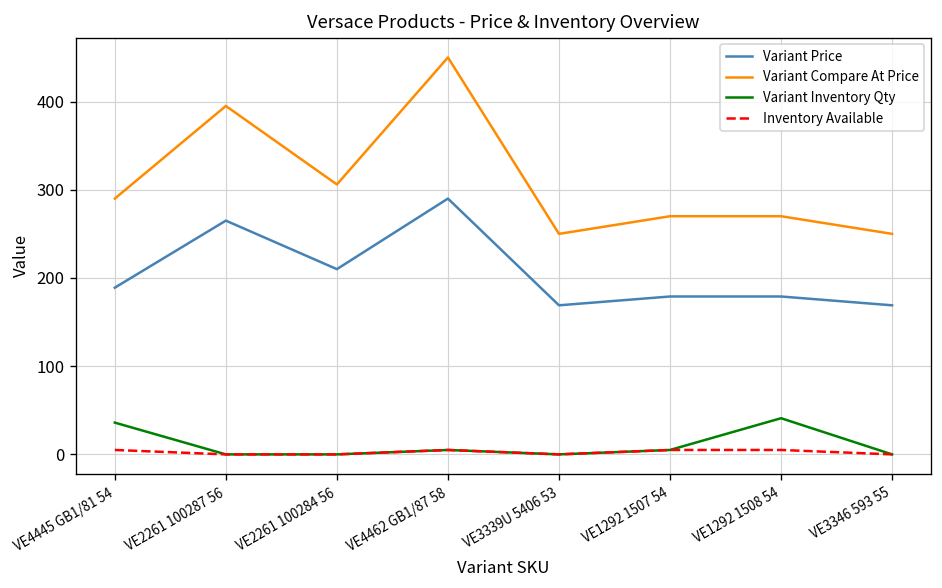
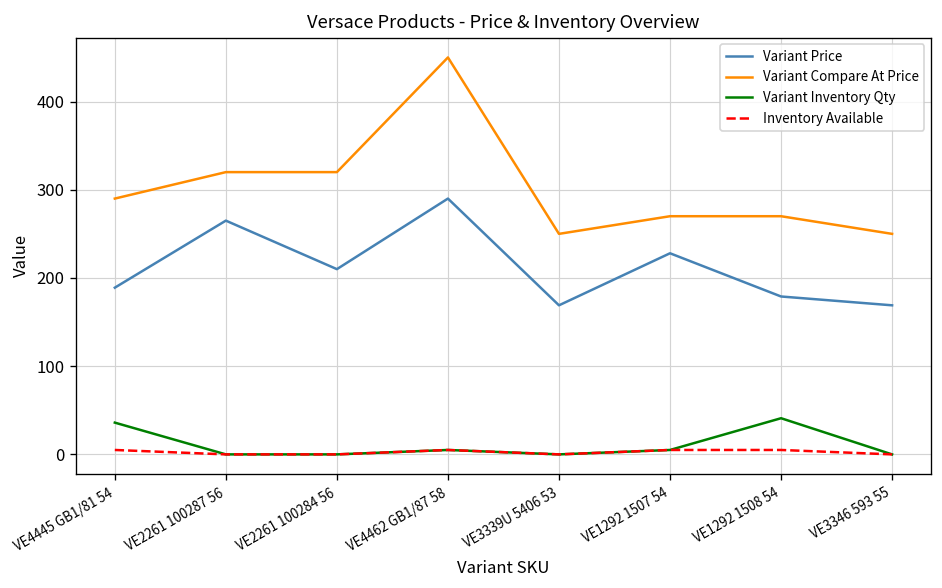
Variant Compare At Price, VE2261 100287 56: 400 -> 320
Variant Compare At Price, VE2261 100284 56: 310 -> 320
Variant Price, VE1292 1507 54: 180 -> 230
